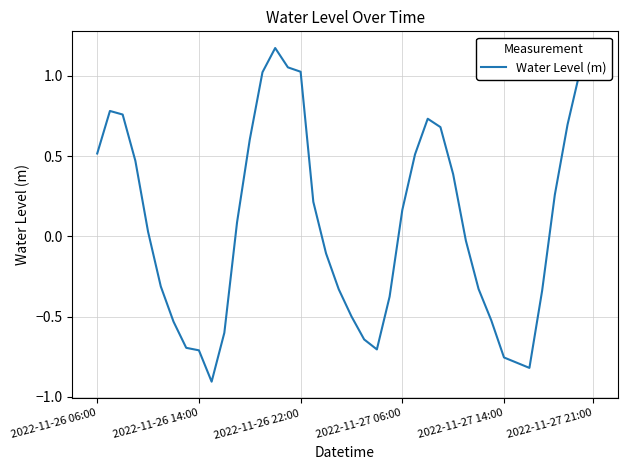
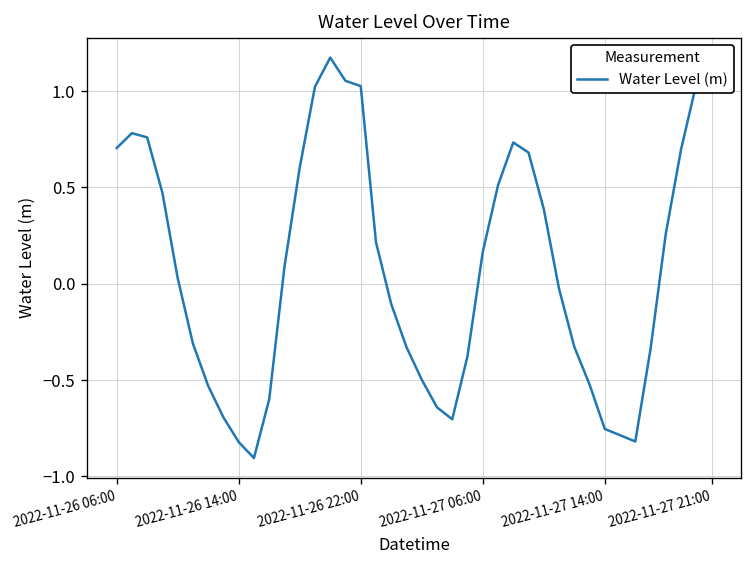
2022-11-26 06:00: 0.52 -> 0.70
2022-11-26 14:00: -0.71 -> -0.82
